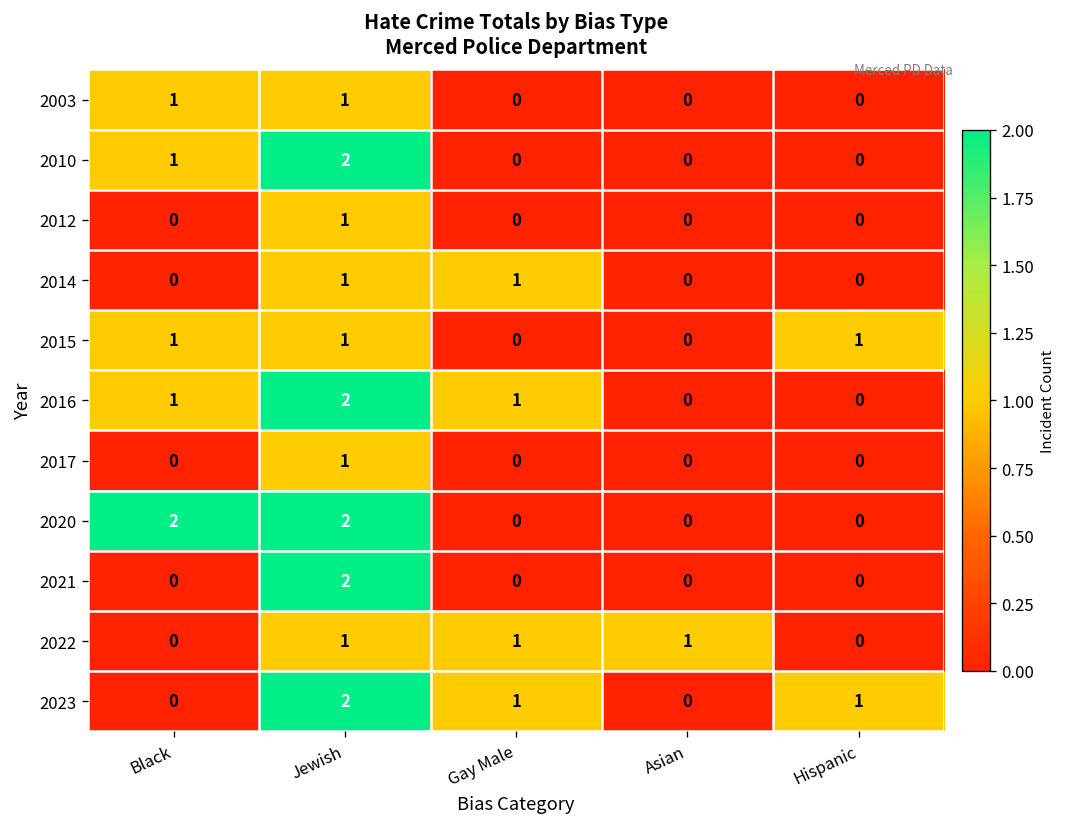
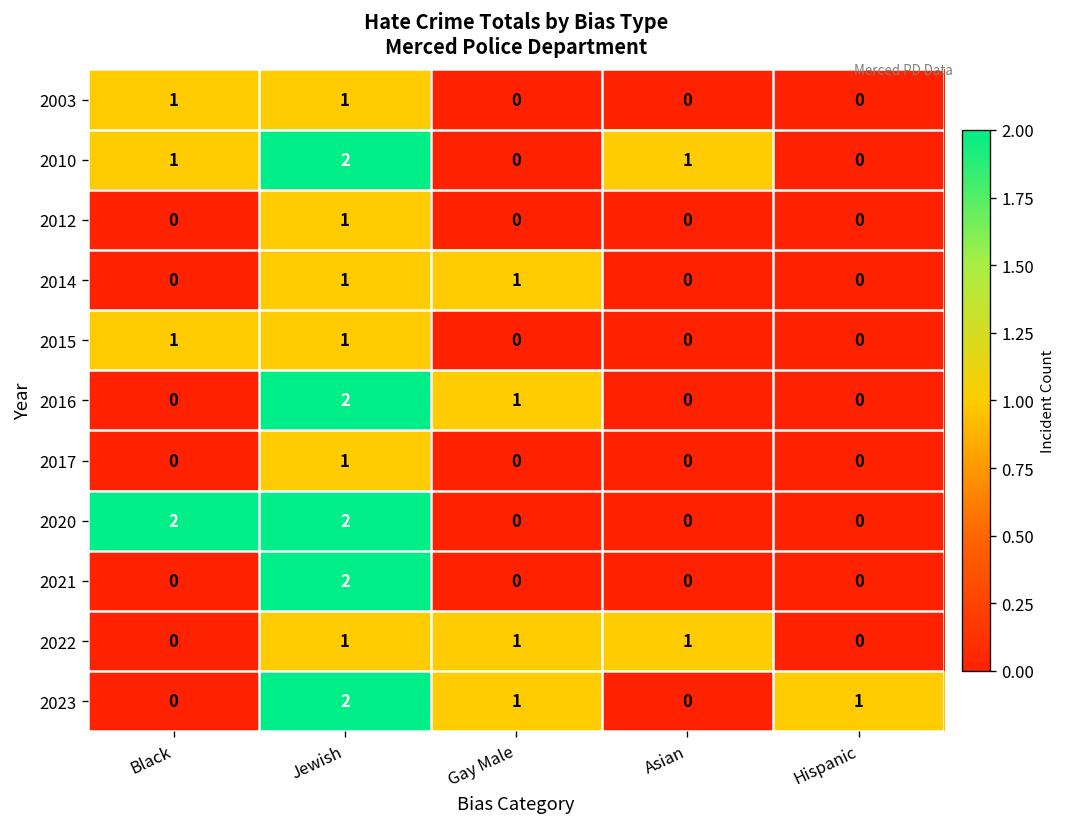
2010, Asian: 0 -> 1
2015, Hispanic: 1 -> 0
2016, Black: 1 -> 0
